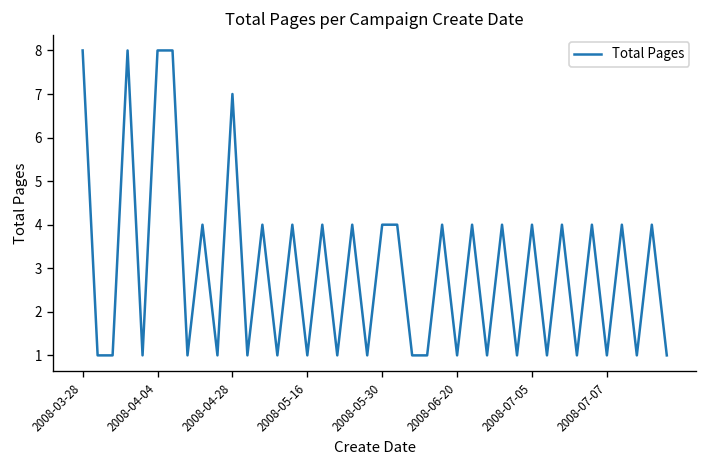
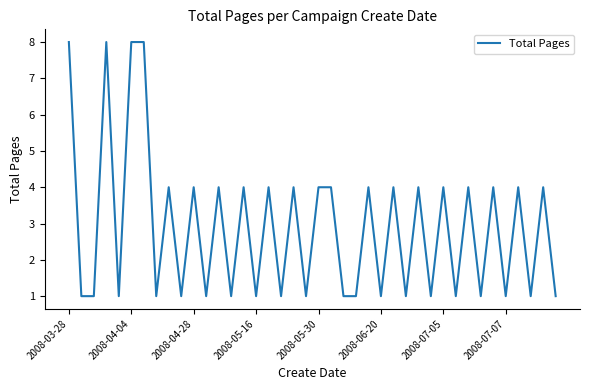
2008-04-28: 7 -> 4
